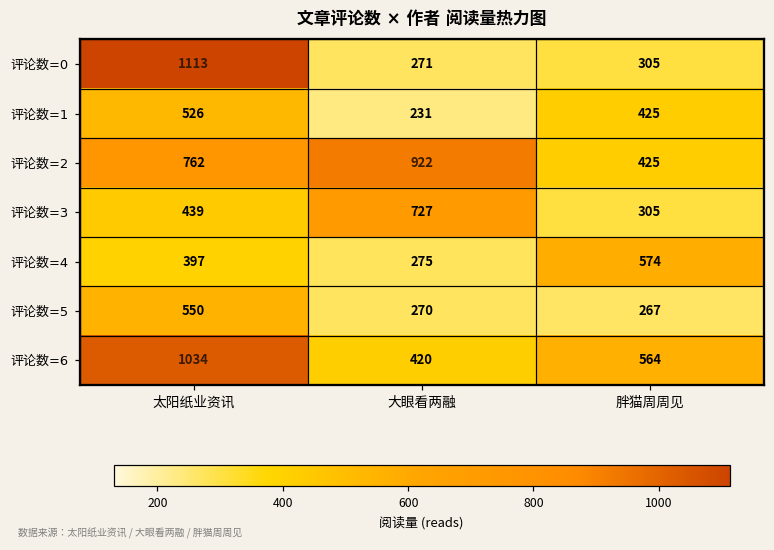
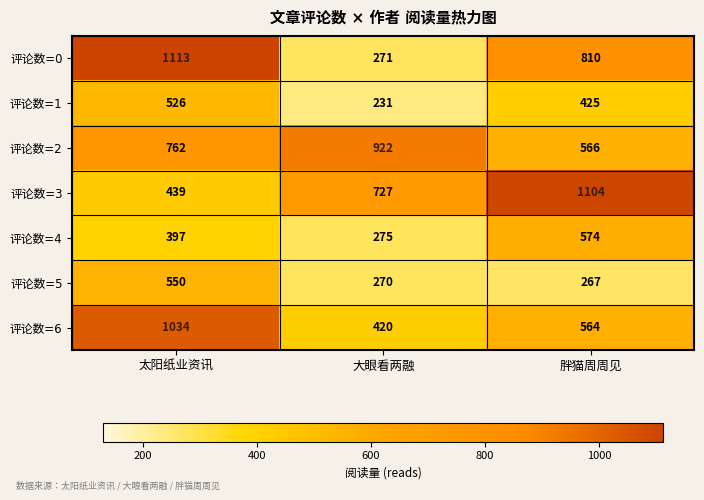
评论数=0, 胖猫周周见: 305 -> 810
评论数=2, 胖猫周周见: 425 -> 566
评论数=3, 胖猫周周见: 305 -> 1104
